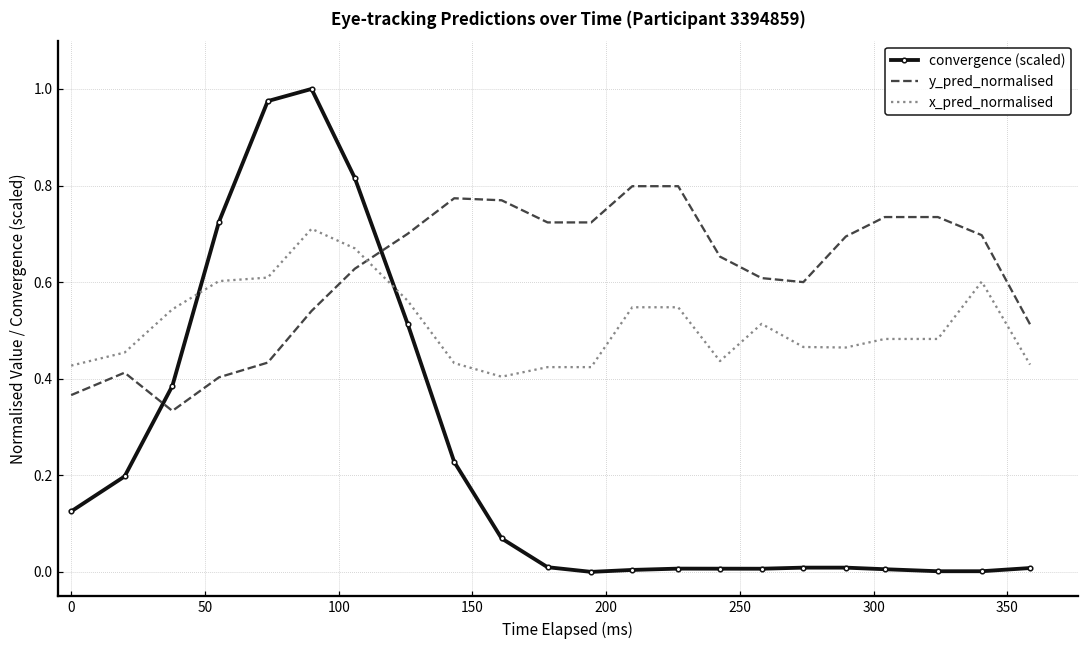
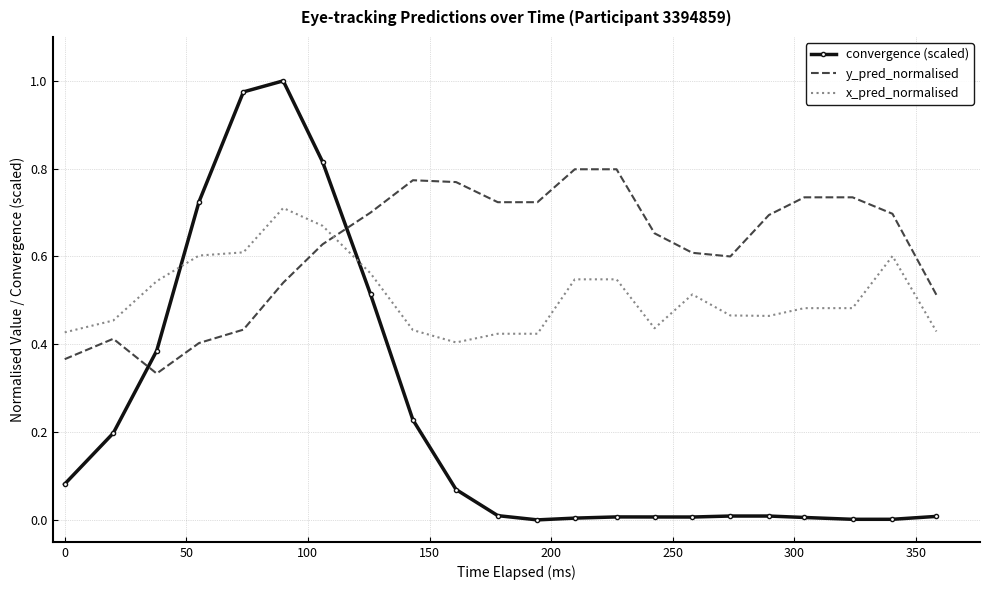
convergence (scaled), 0: 0.13 -> 0.08
